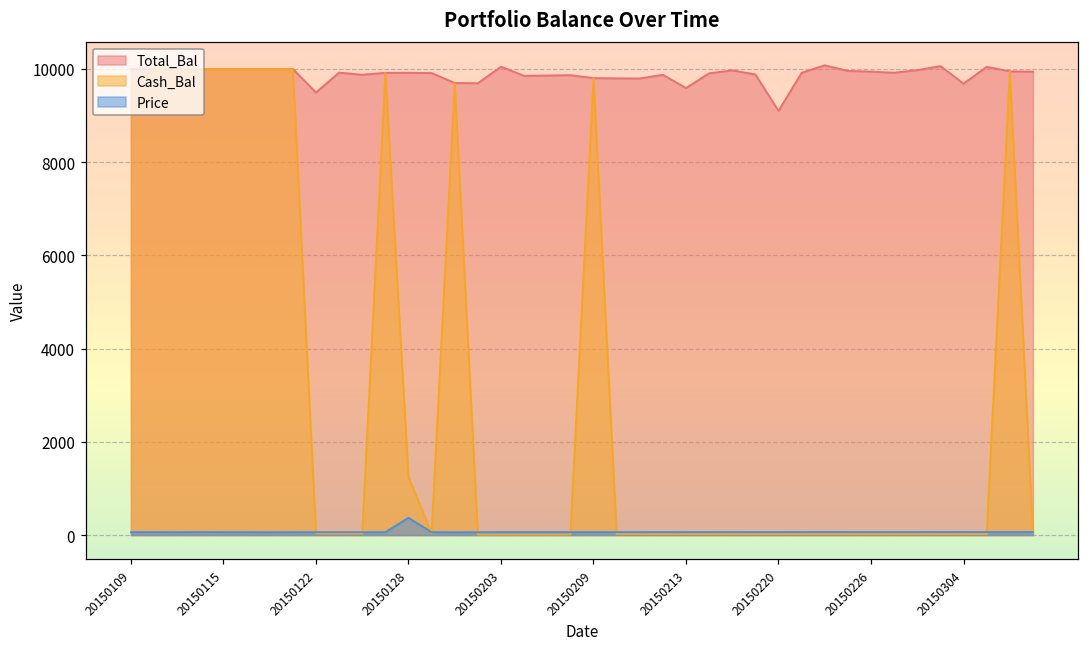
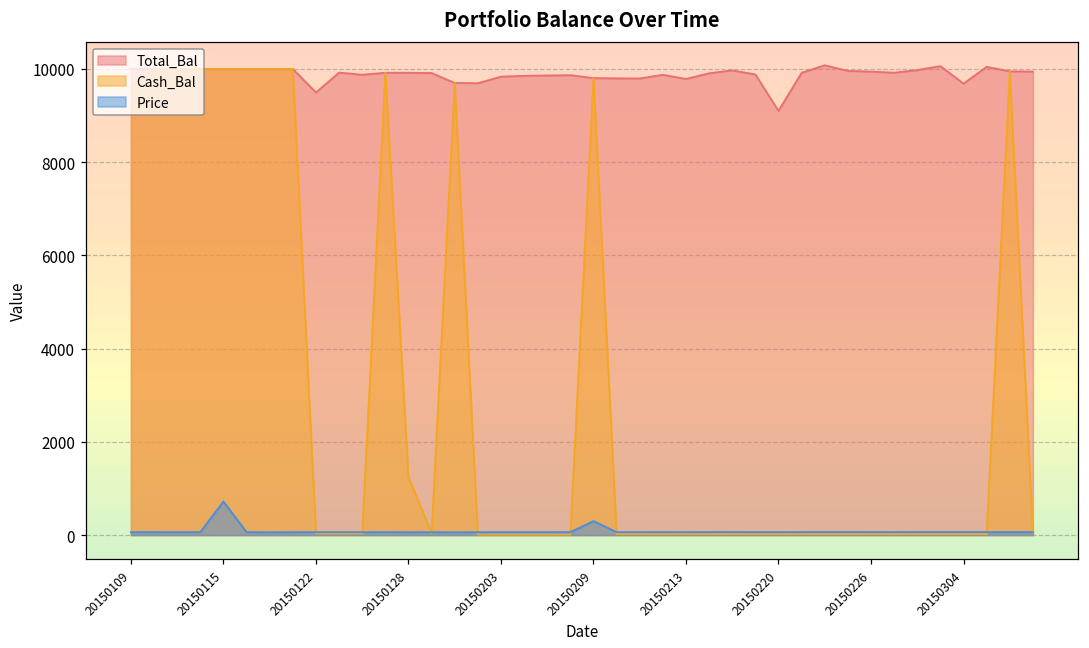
Price, 20150115: 100 -> 700
Price, 20150128: 400 -> 100
Total_Bal, 20150203: 10000 -> 9800
Price, 20150209: 100 -> 300
Total_Bal, 20150213: 9600 -> 9800
